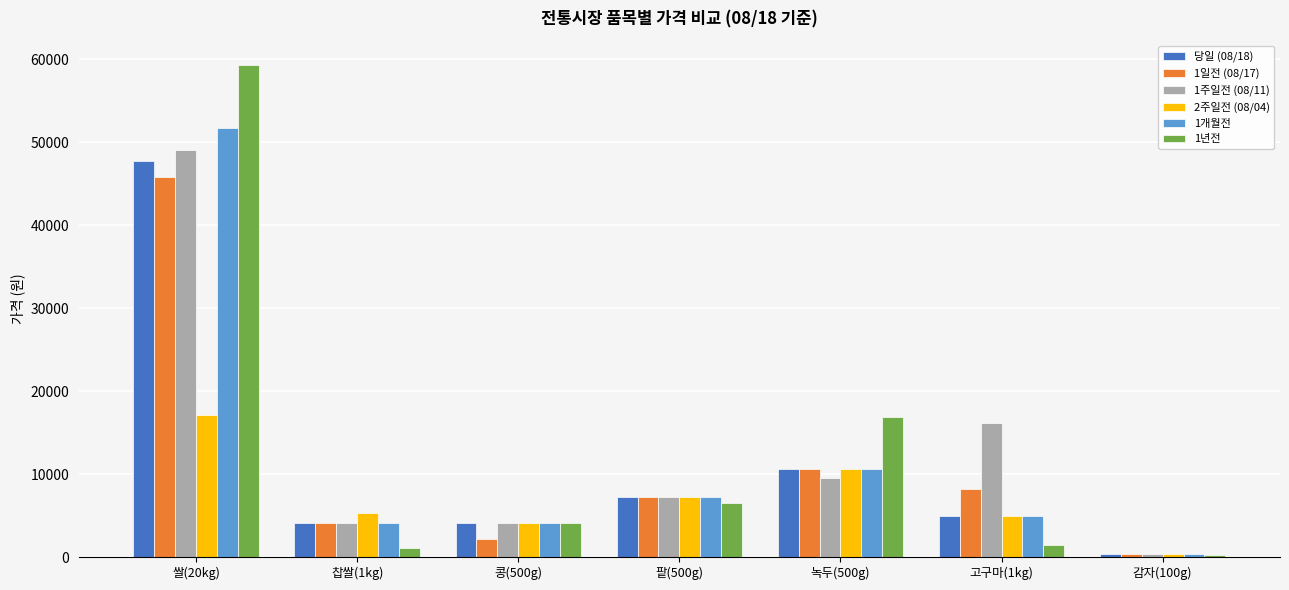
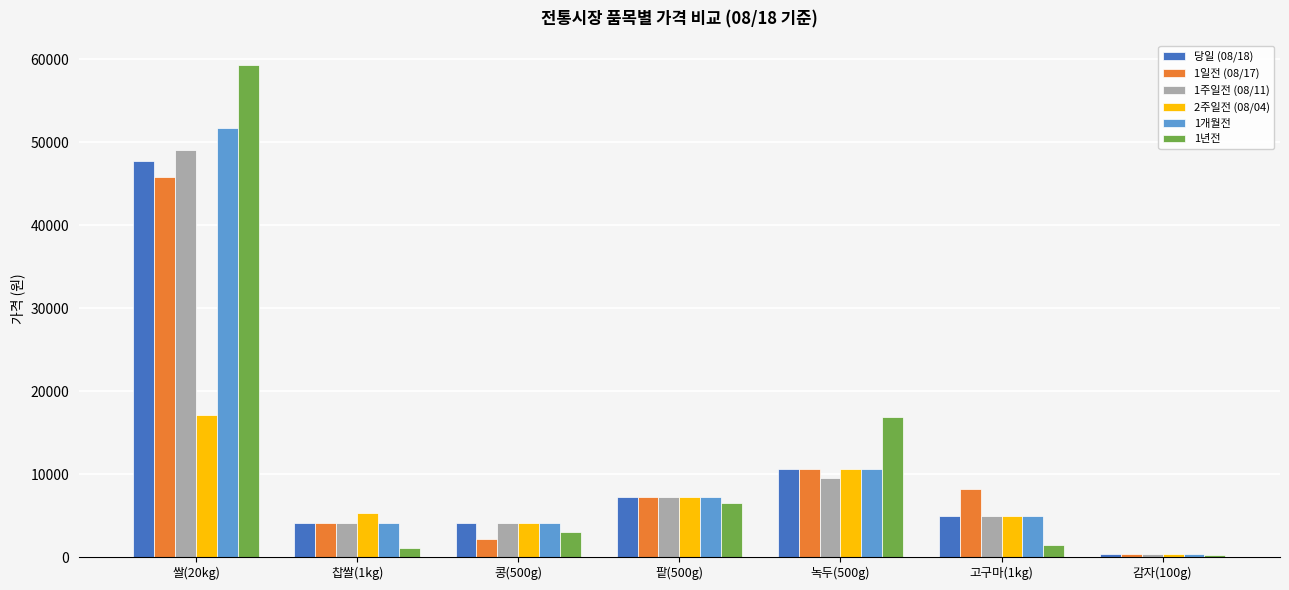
1년전, 콩(500g): 4000 -> 3000
1주일전 (08/11), 고구마(1kg): 16000 -> 5000
